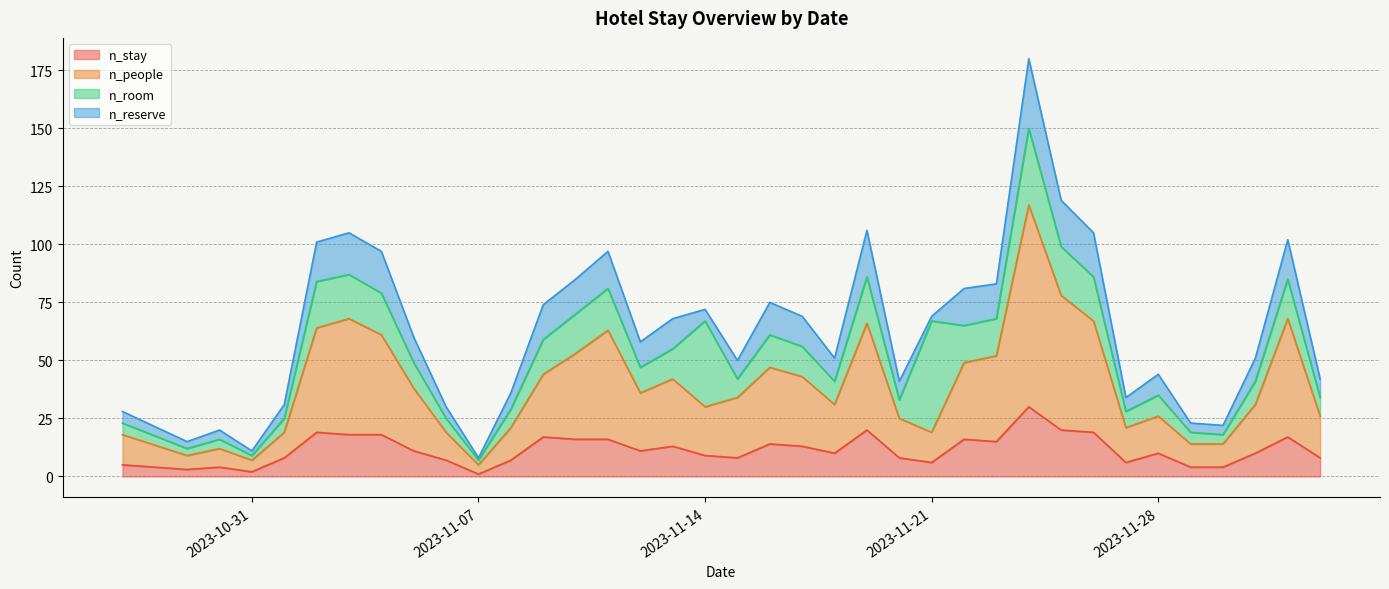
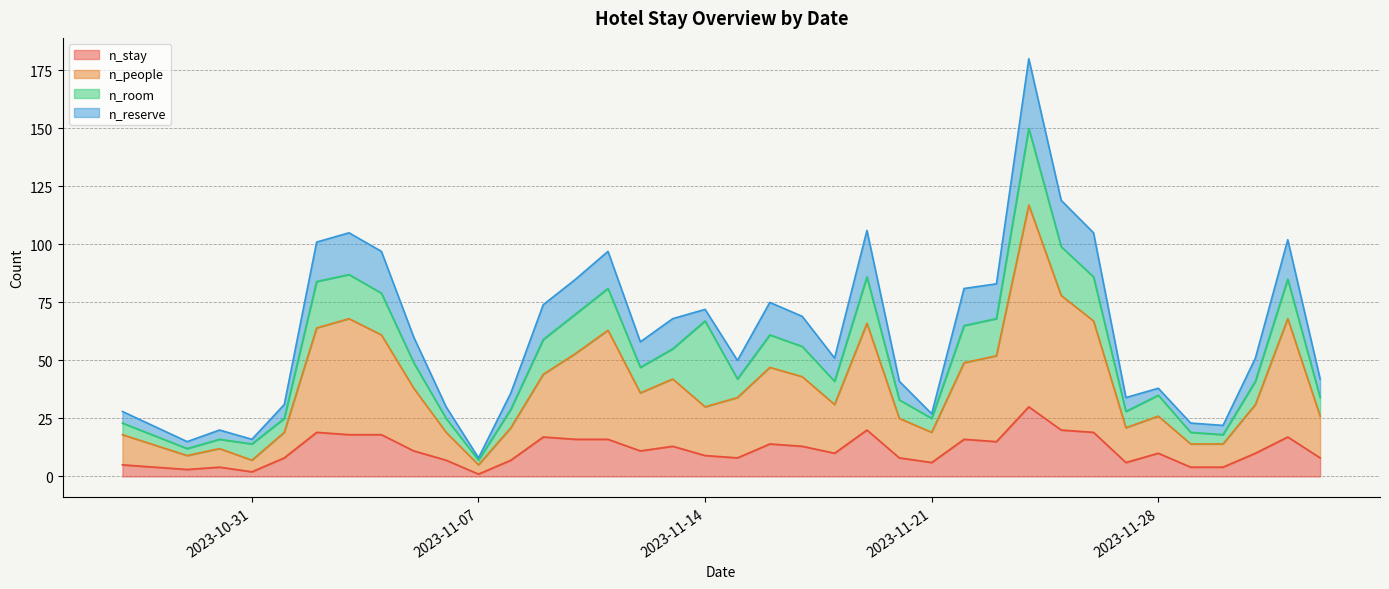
n_room, 2023-10-31: 2 -> 7
n_room, 2023-11-21: 48 -> 6
n_reserve, 2023-11-28: 9 -> 3
